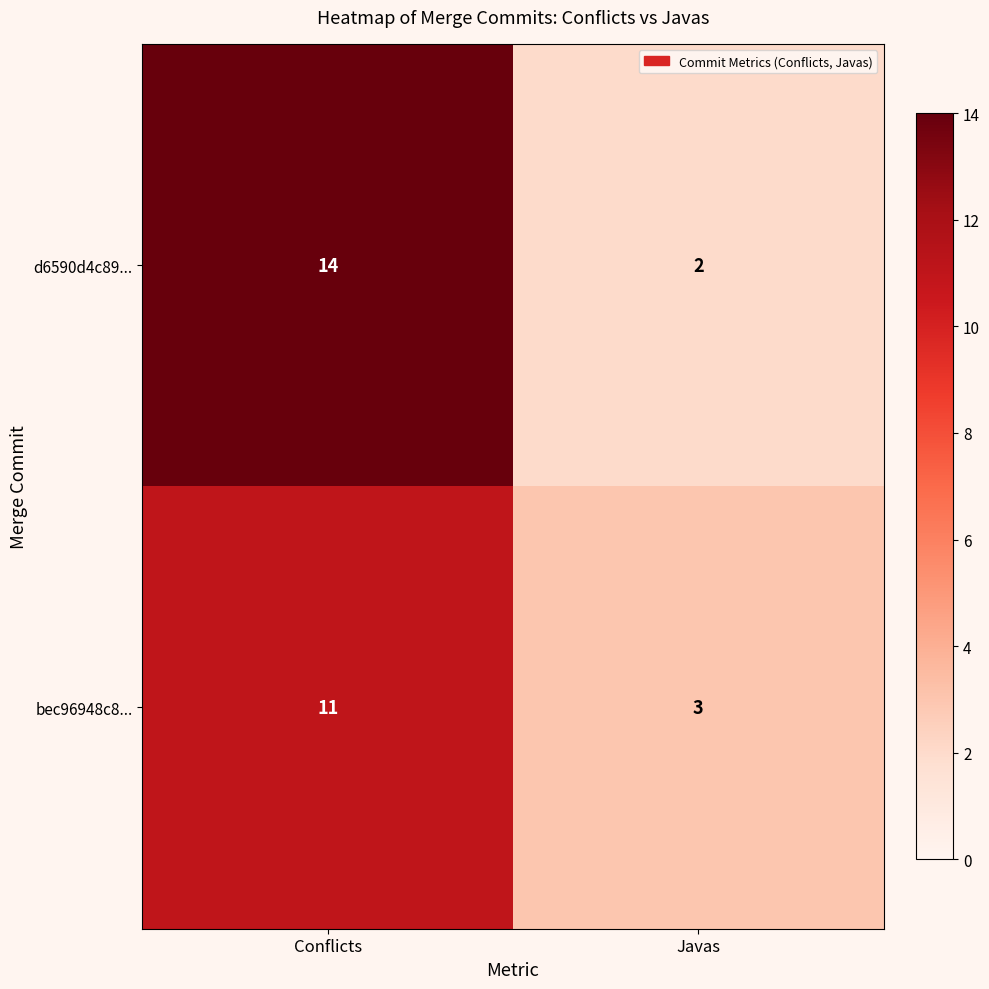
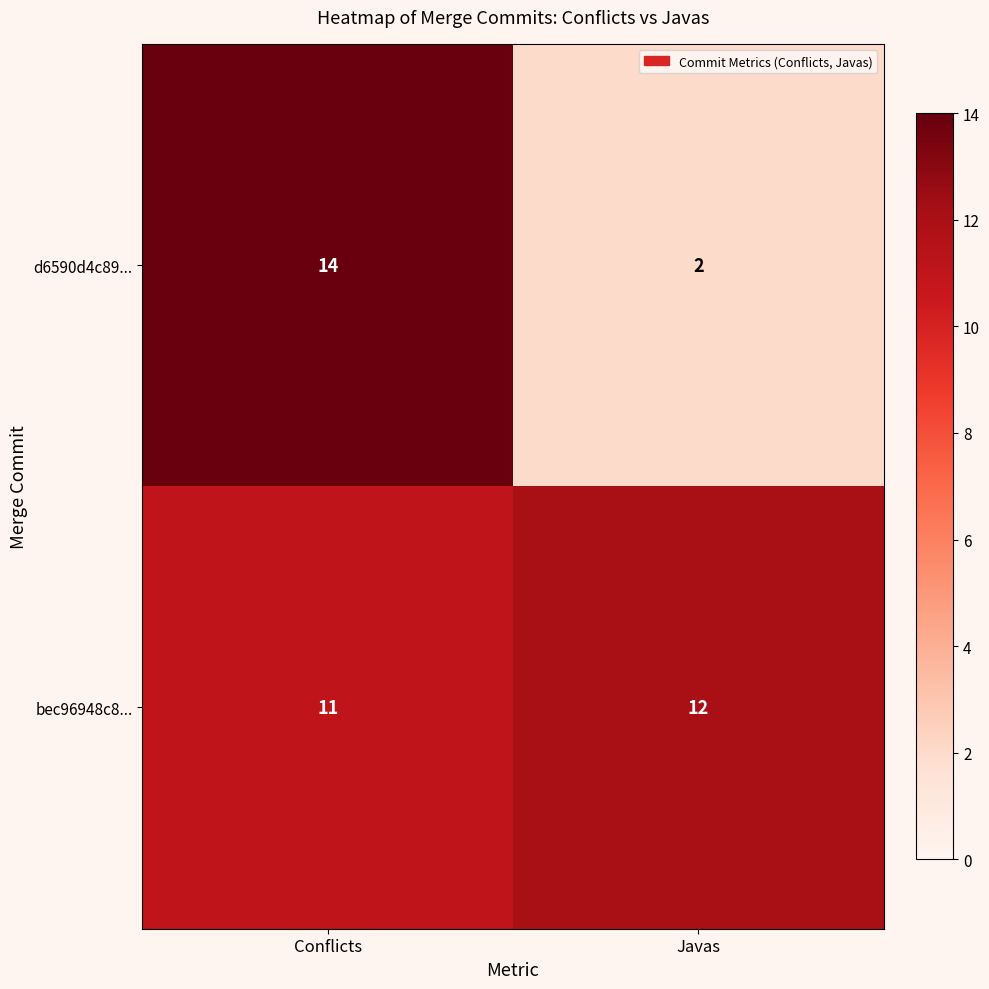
bec96948c8..., Javas: 3 -> 12
